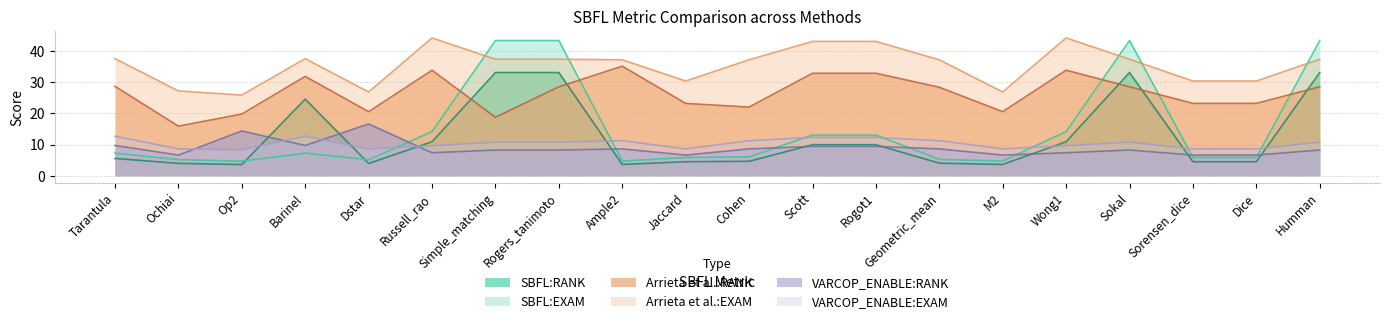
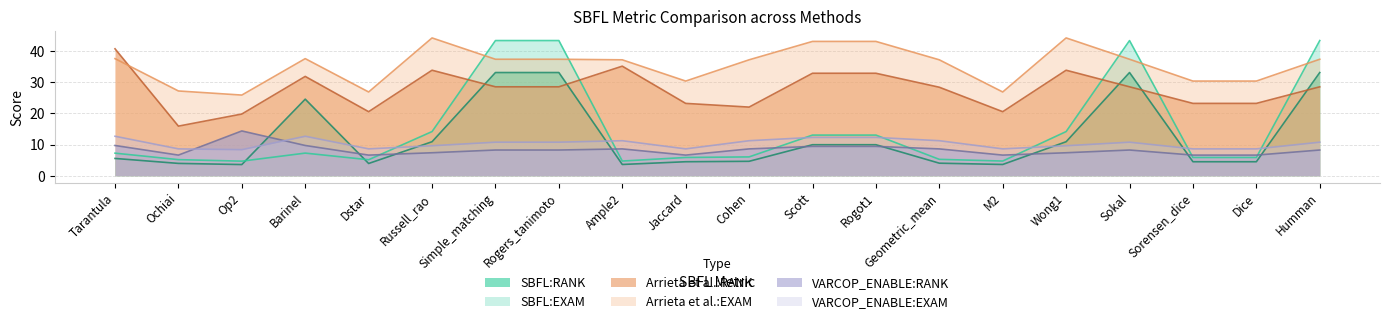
Arrieta et al.:RANK, Tarantula: 29 -> 41
VARCOP_ENABLE:RANK, Dstar: 17 -> 7
Arrieta et al.:RANK, Simple_matching: 19 -> 28
